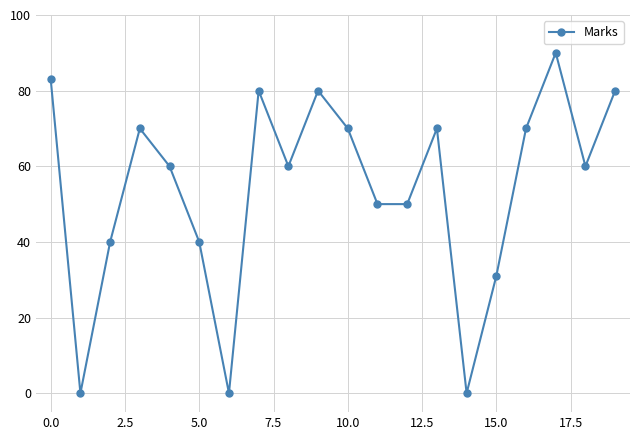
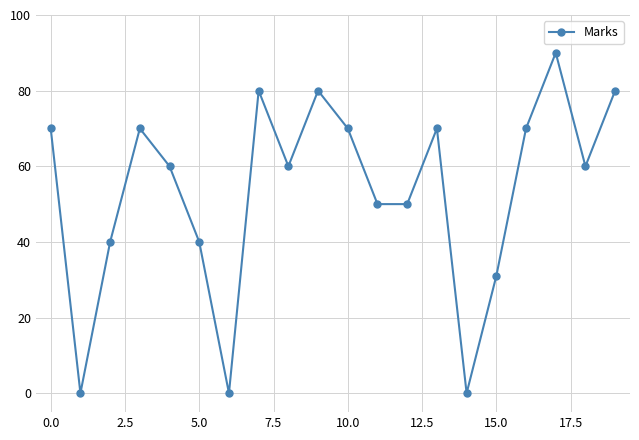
0.0: 83 -> 70
